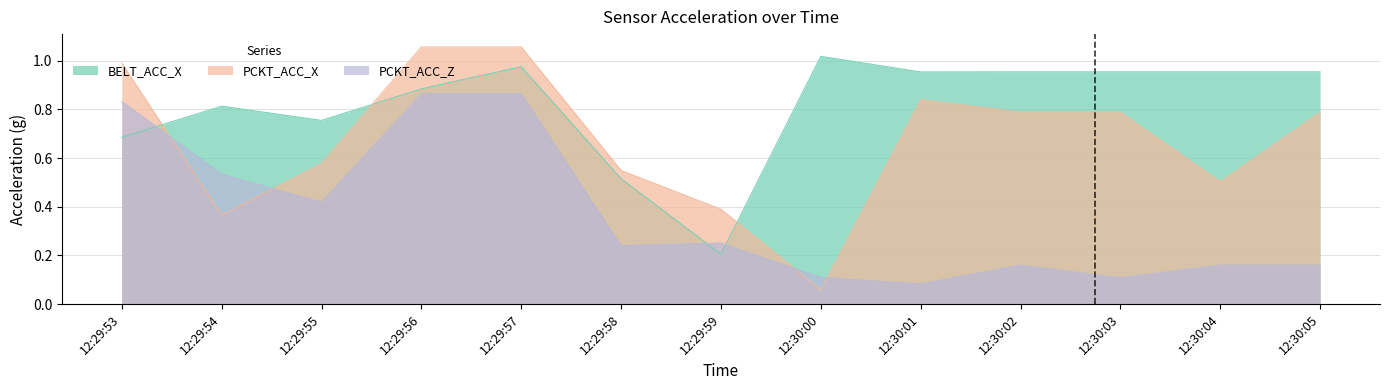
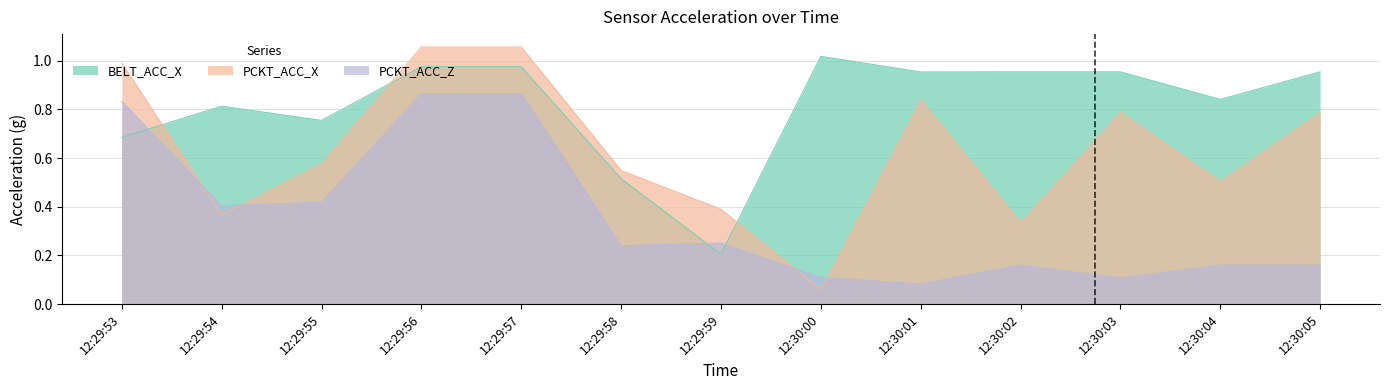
PCKT_ACC_Z, 12:29:54: 0.53 -> 0.40
BELT_ACC_X, 12:29:56: 0.88 -> 0.98
PCKT_ACC_X, 12:30:02: 0.79 -> 0.34
BELT_ACC_X, 12:30:04: 0.95 -> 0.84
